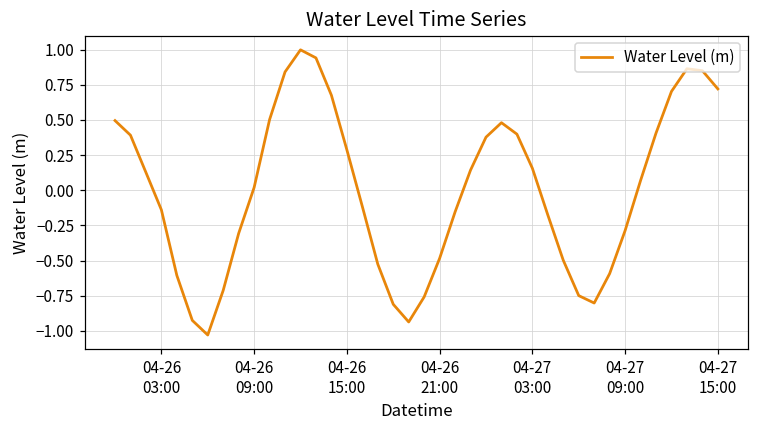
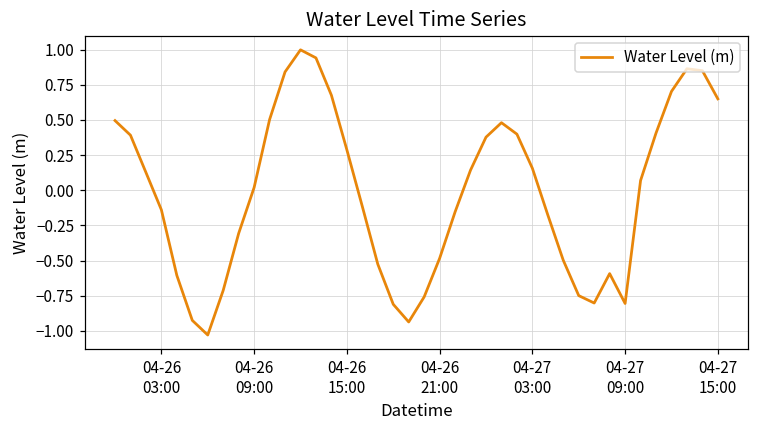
04-27 09:00: -0.29 -> -0.80
04-27 15:00: 0.72 -> 0.65
